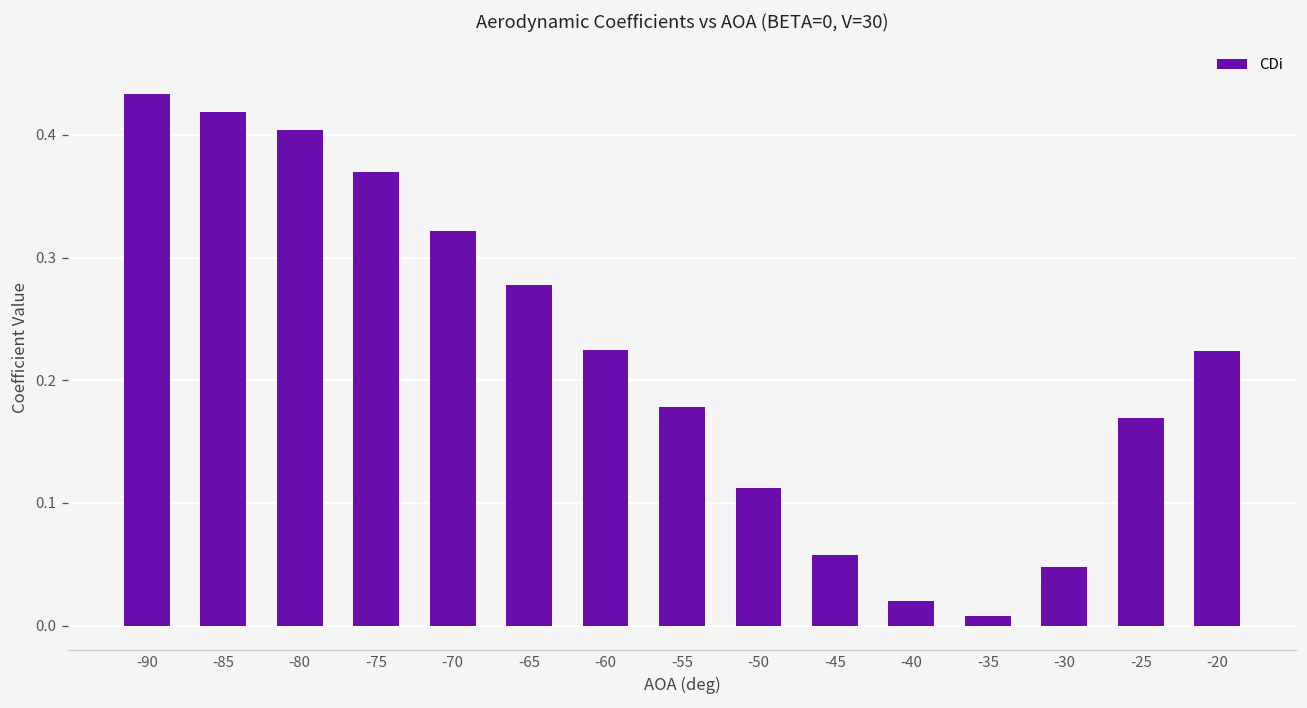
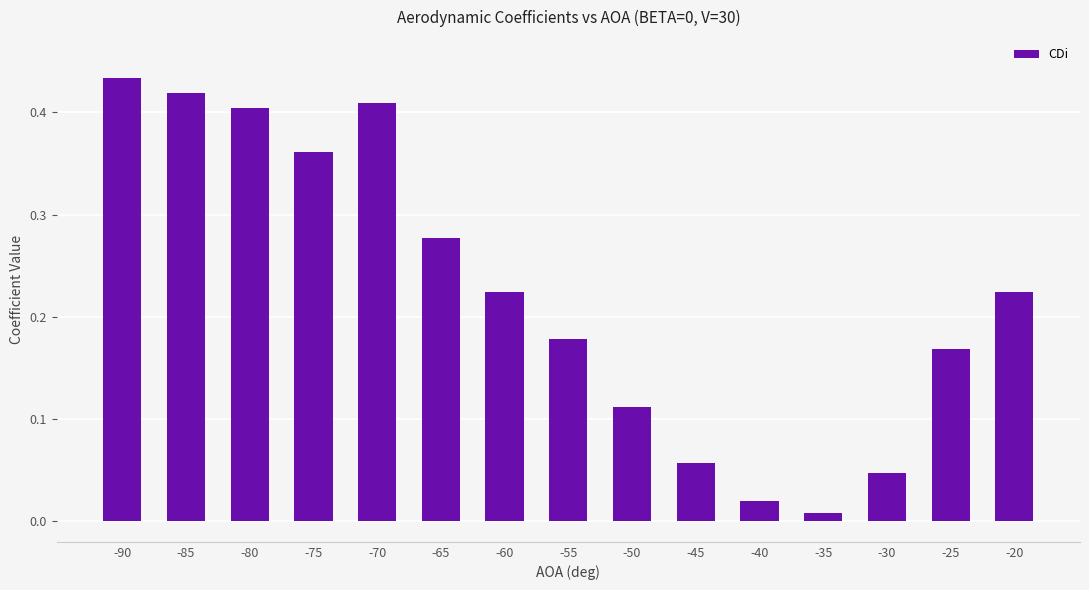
-75: 0.370 -> 0.361
-70: 0.322 -> 0.409
